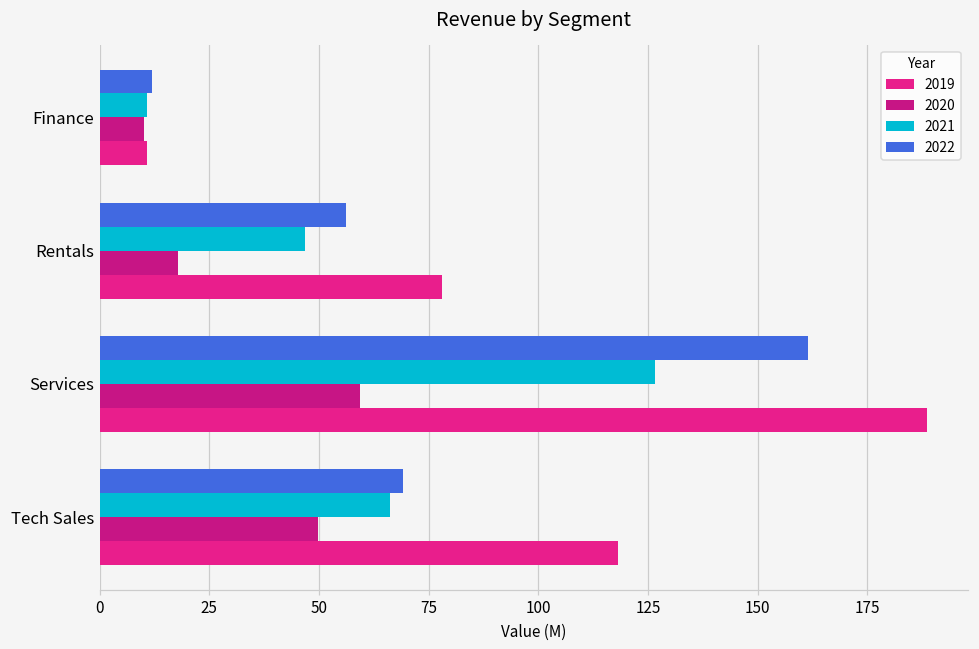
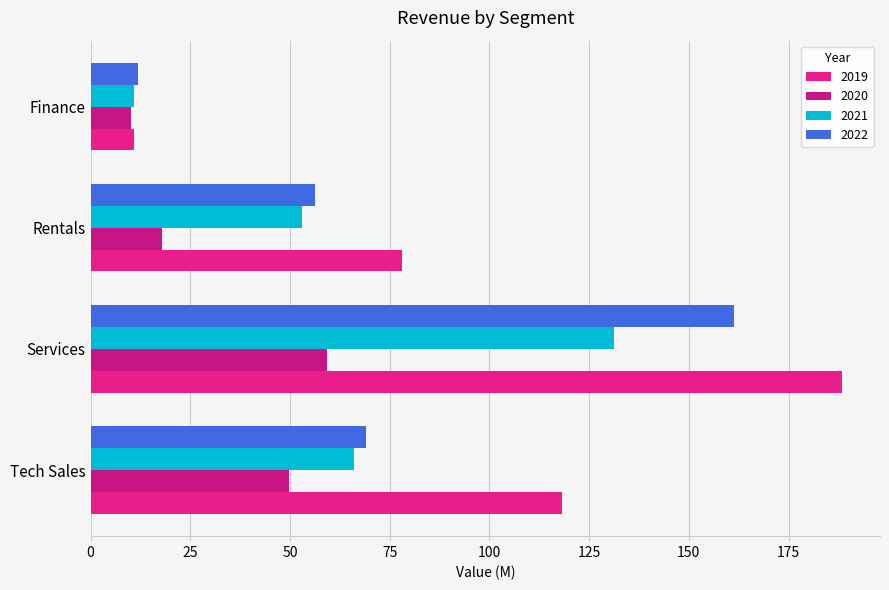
2021, Rentals: 47 -> 53
2021, Services: 127 -> 131
